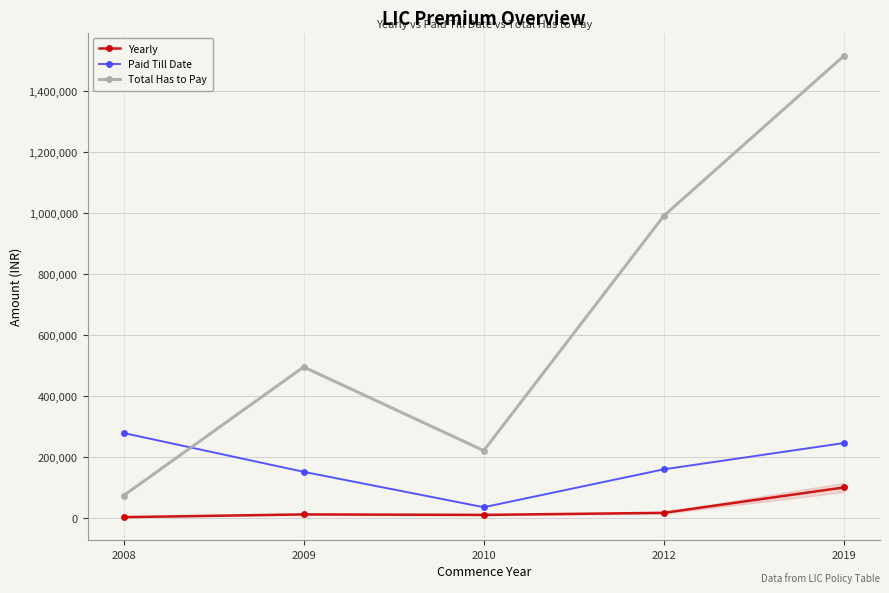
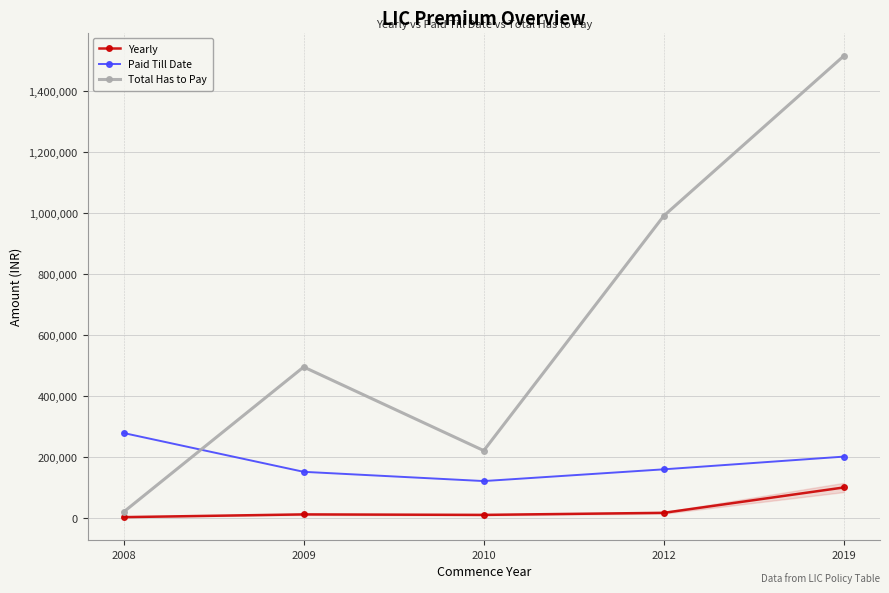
Total Has to Pay, 2008: 70,000 -> 20,000
Paid Till Date, 2010: 40,000 -> 120,000
Paid Till Date, 2019: 250,000 -> 200,000
